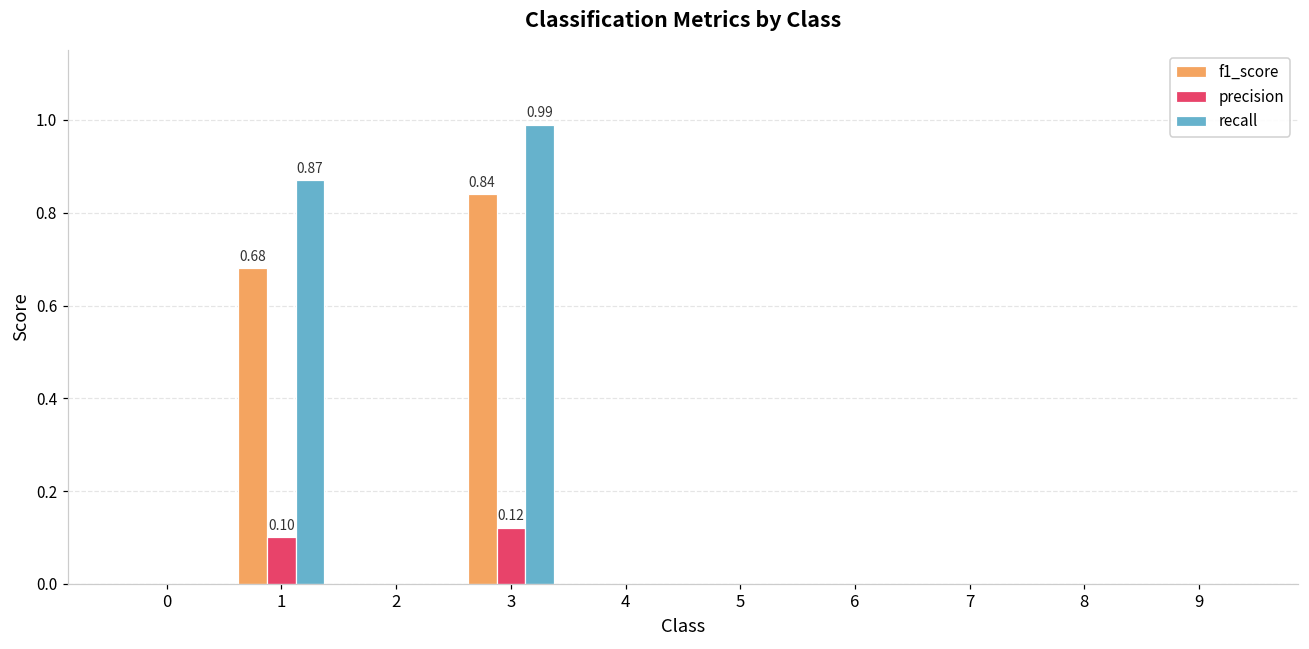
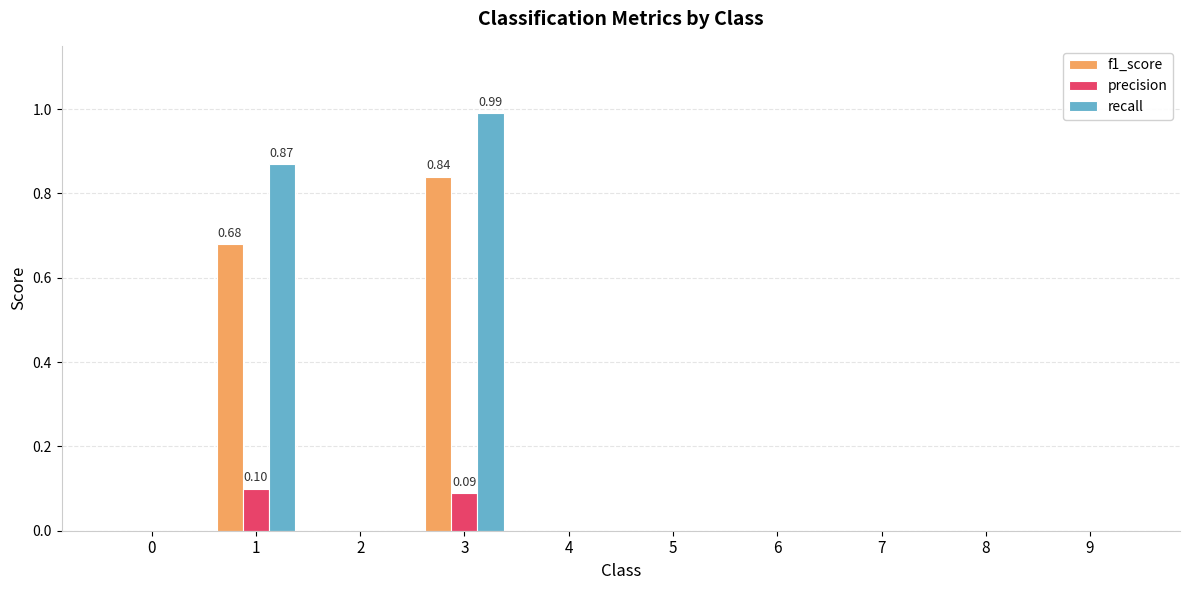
precision, 3: 0.12 -> 0.09
